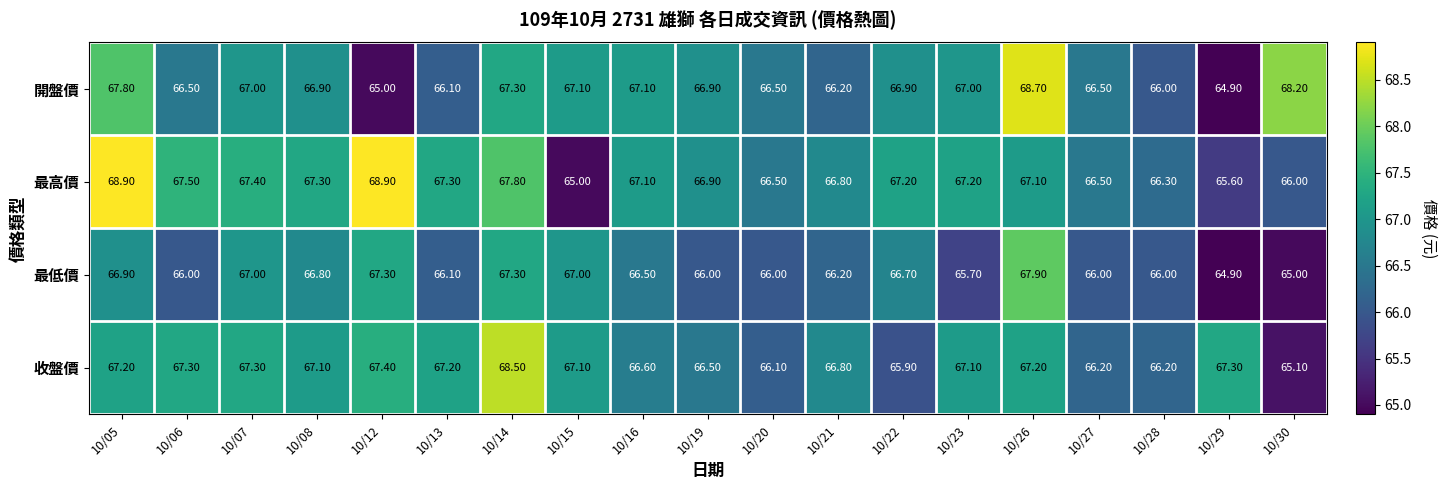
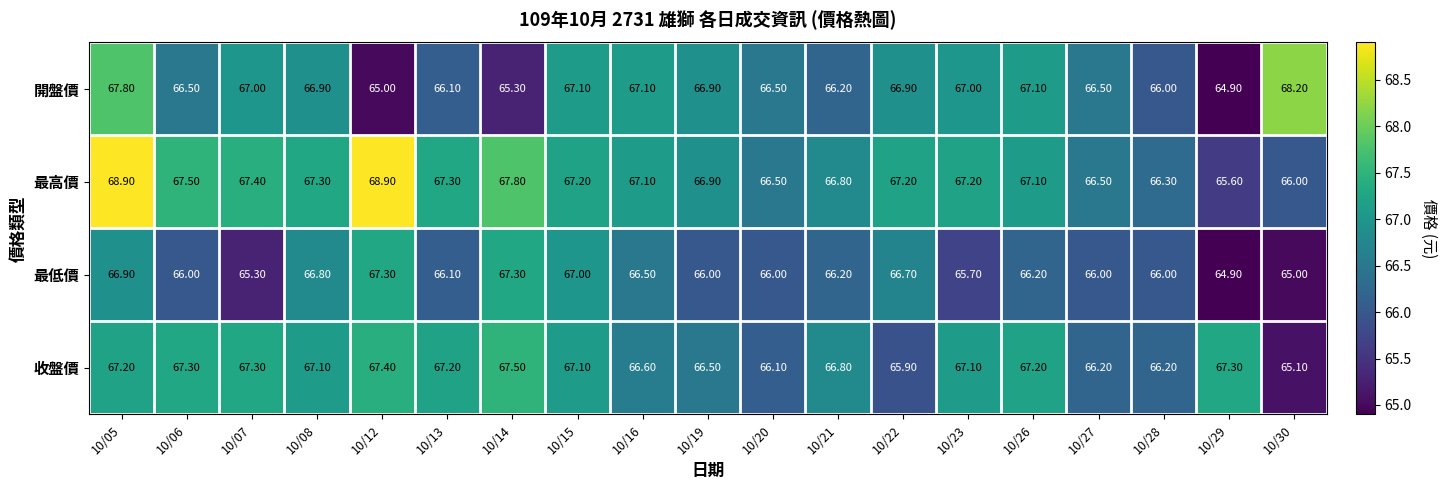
開盤價, 10/14: 67.30 -> 65.30
開盤價, 10/26: 68.70 -> 67.10
最高價, 10/15: 65.00 -> 67.20
最低價, 10/07: 67.00 -> 65.30
最低價, 10/26: 67.90 -> 66.20
收盤價, 10/14: 68.50 -> 67.50
